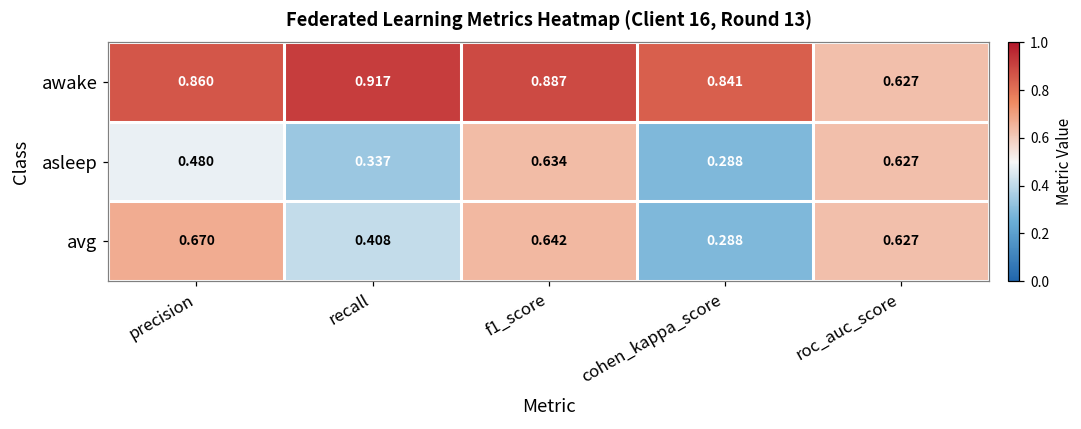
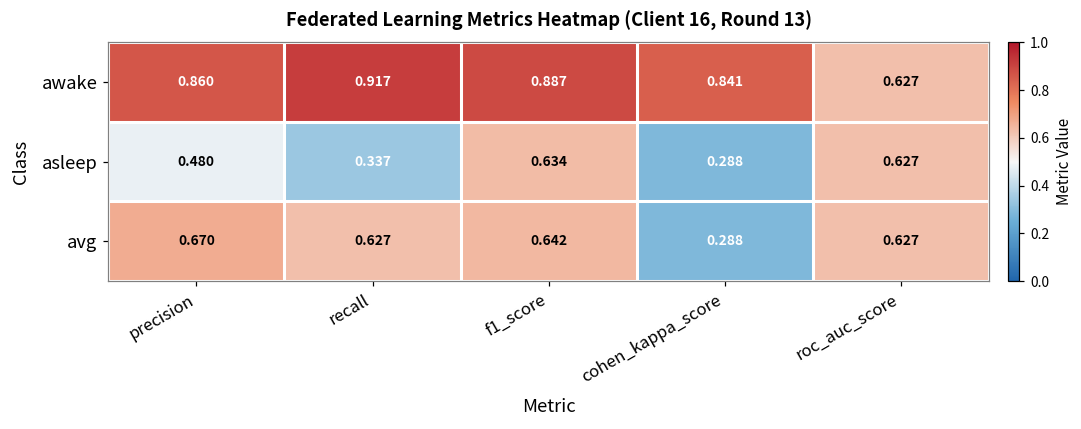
avg, recall: 0.408 -> 0.627
